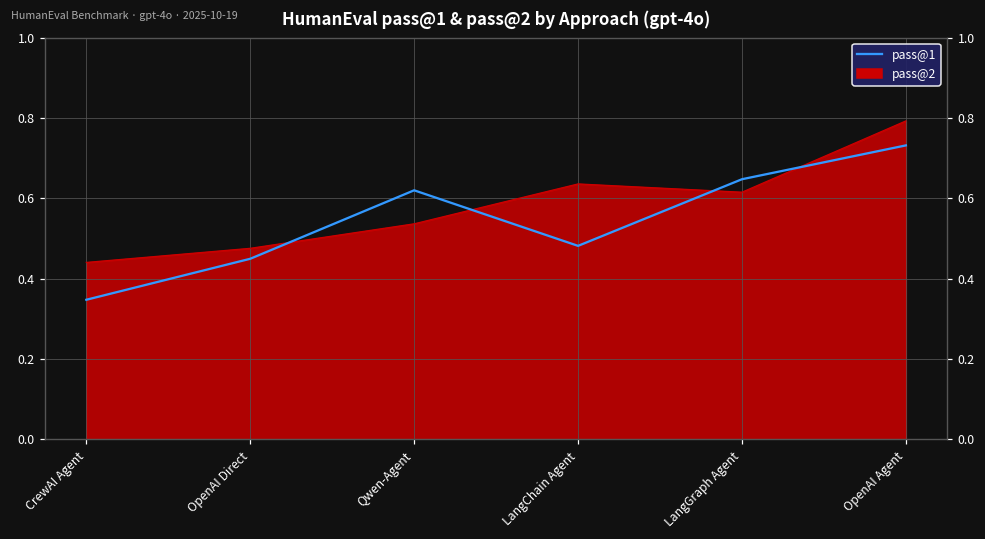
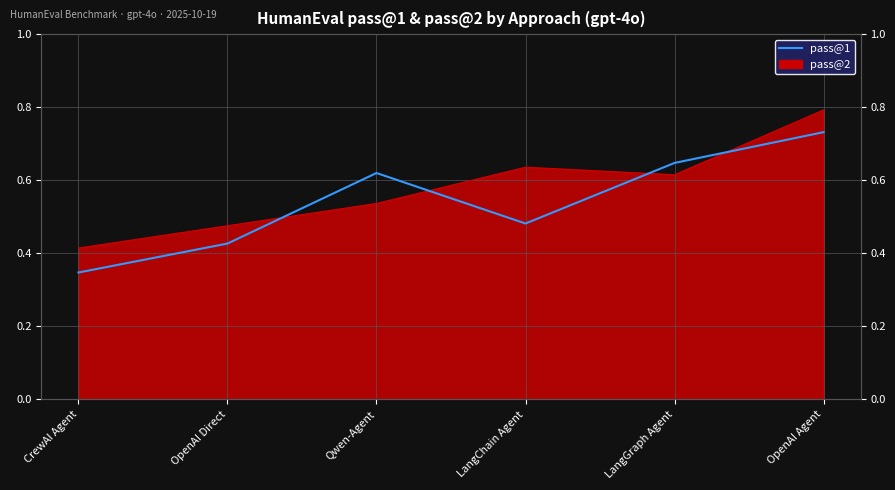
pass@2, CrewAI Agent: 0.44 -> 0.41
pass@1, OpenAI Direct: 0.45 -> 0.43
